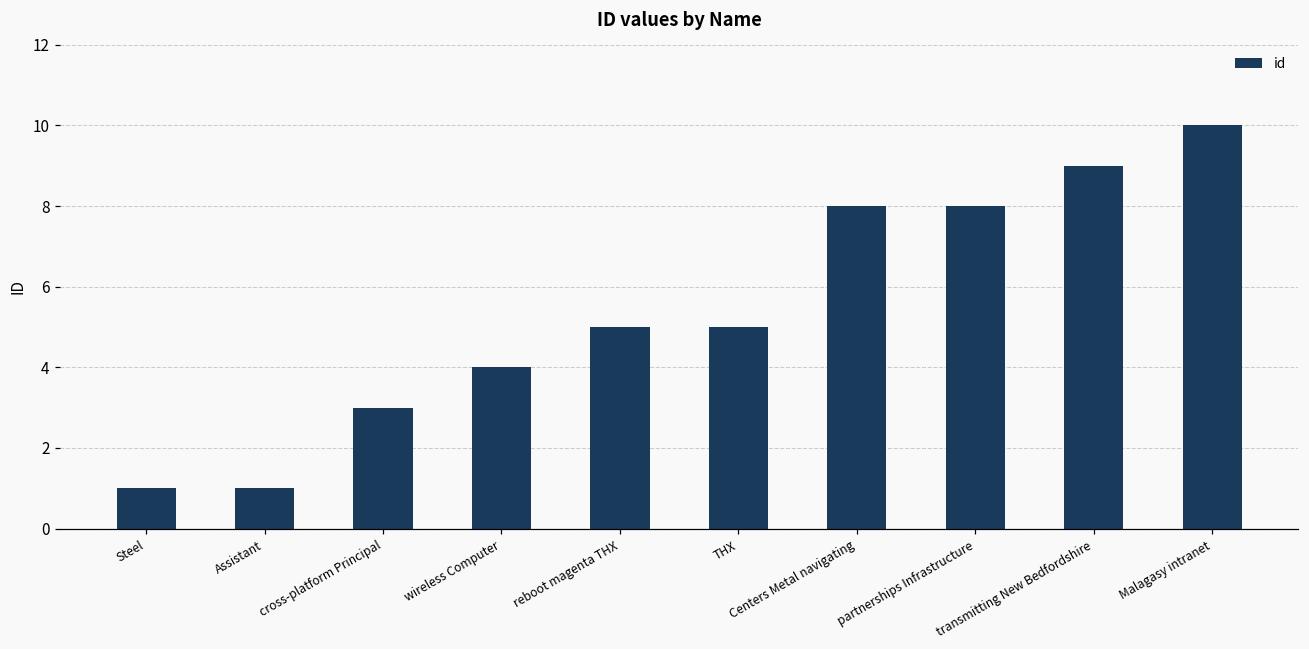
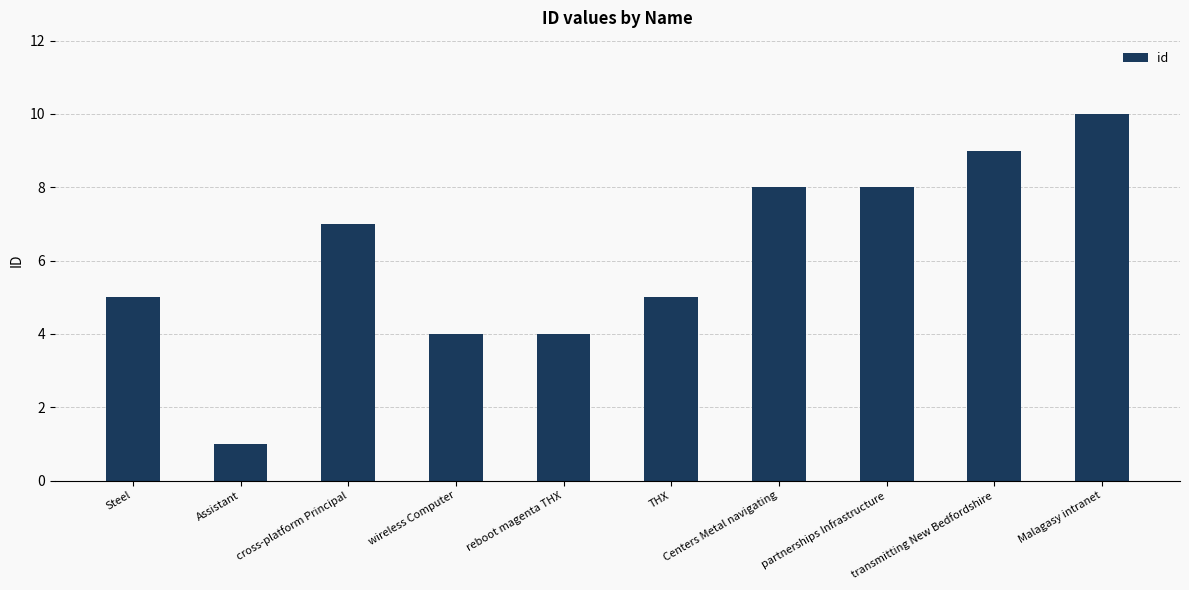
Steel: 1 -> 5
cross-platform Principal: 3 -> 7
reboot magenta THX: 5 -> 4
